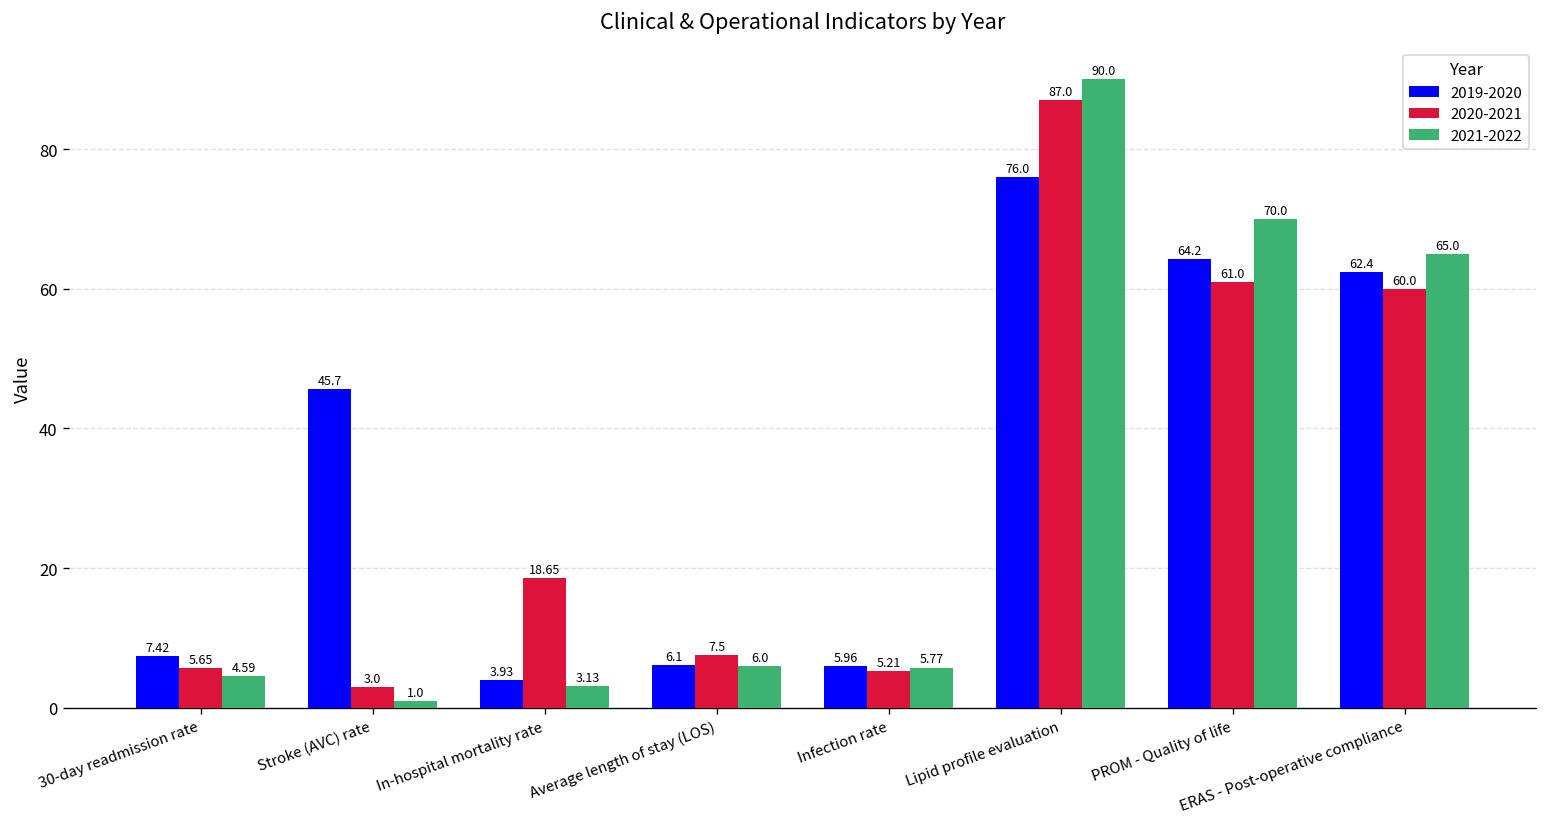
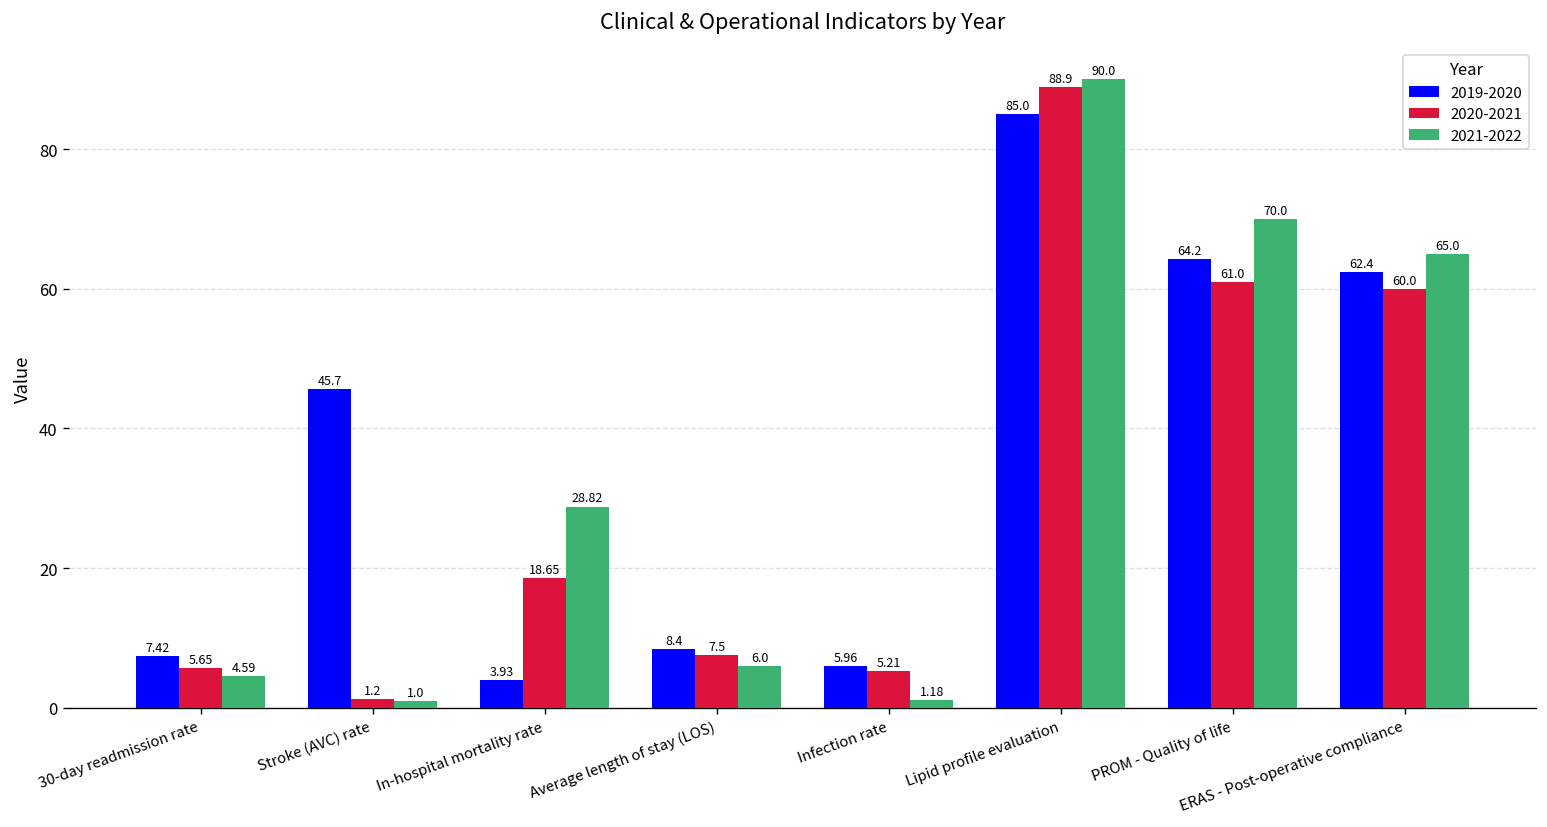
2020-2021, Stroke (AVC) rate: 3.0 -> 1.2
2021-2022, In-hospital mortality rate: 3.13 -> 28.82
2019-2020, Average length of stay (LOS): 6.1 -> 8.4
2021-2022, Infection rate: 5.77 -> 1.18
2019-2020, Lipid profile evaluation: 76.0 -> 85.0
2020-2021, Lipid profile evaluation: 87.0 -> 88.9
